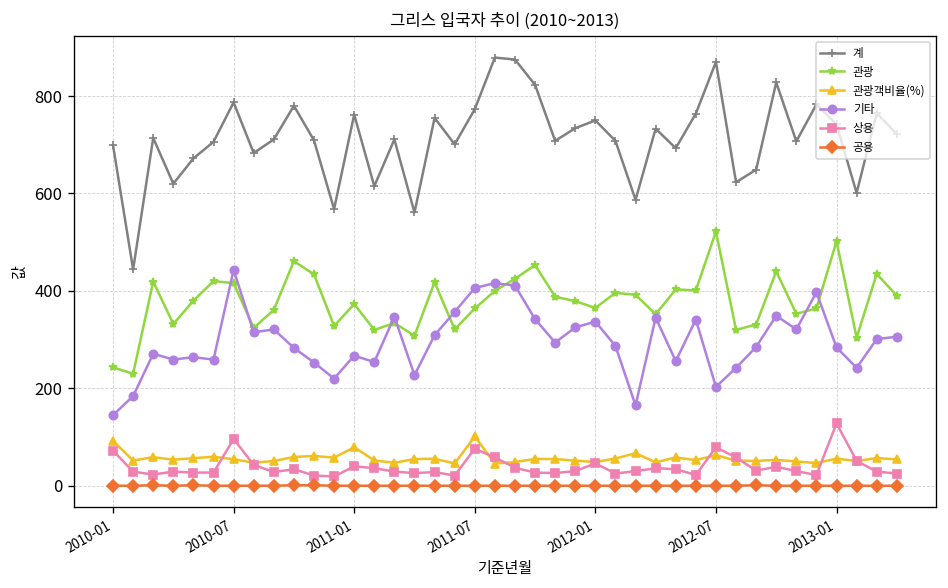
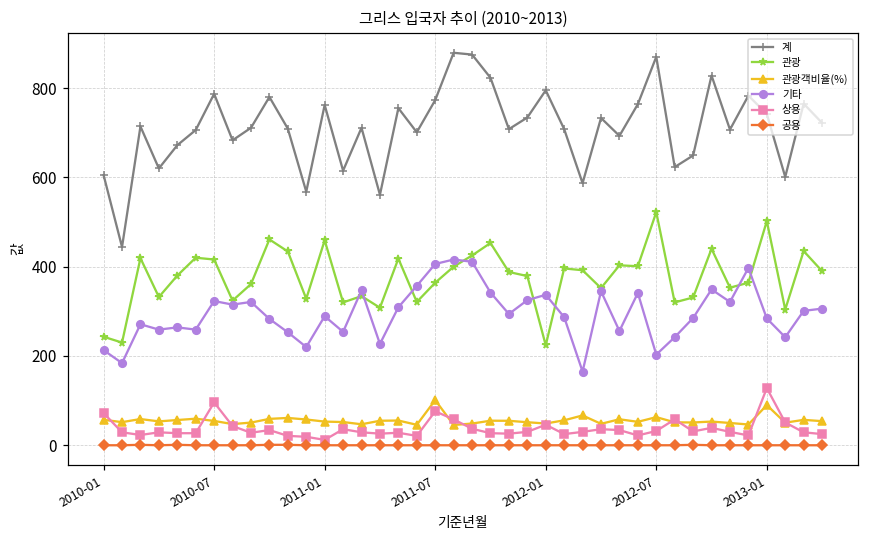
계, 2010-01: 700 -> 610
관광객비율(%), 2010-01: 90 -> 60
기타, 2010-01: 150 -> 210
기타, 2010-07: 440 -> 320
관광, 2011-01: 370 -> 460
관광객비율(%), 2011-01: 80 -> 50
기타, 2011-01: 270 -> 290
상용, 2011-01: 40 -> 10
계, 2012-01: 750 -> 800
관광, 2012-01: 370 -> 220
상용, 2012-07: 80 -> 30
관광객비율(%), 2013-01: 60 -> 90
